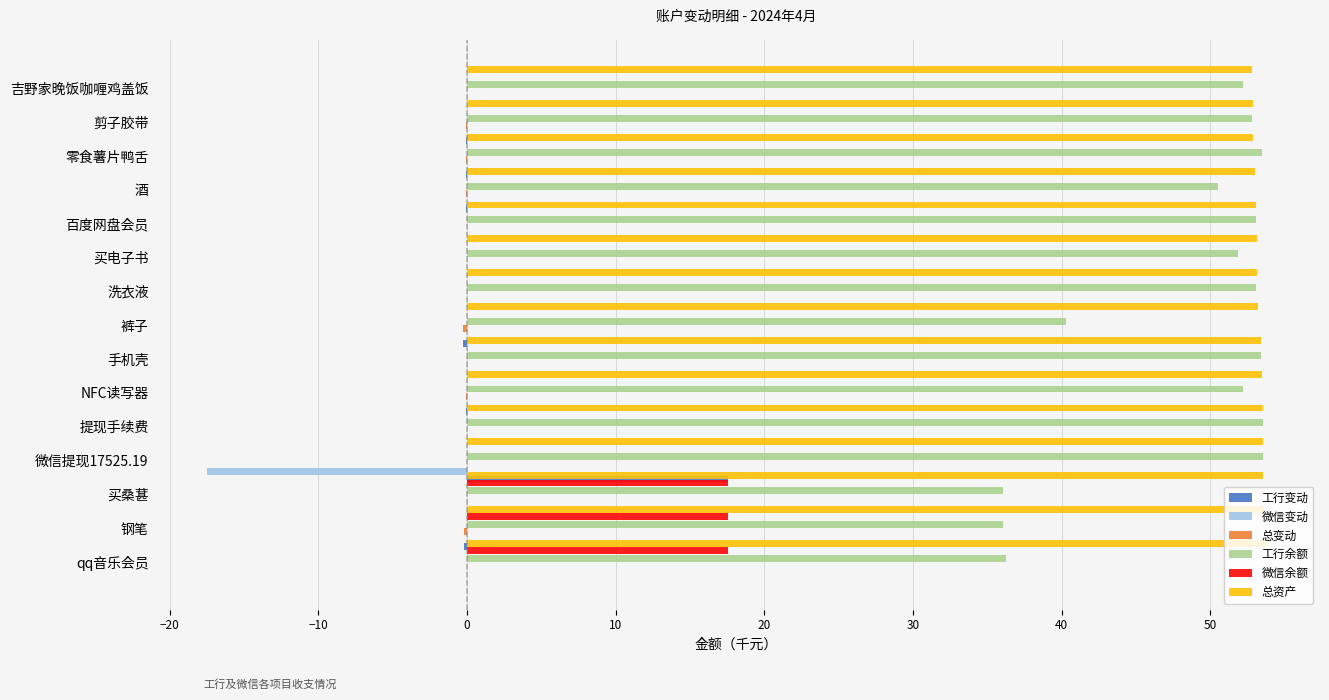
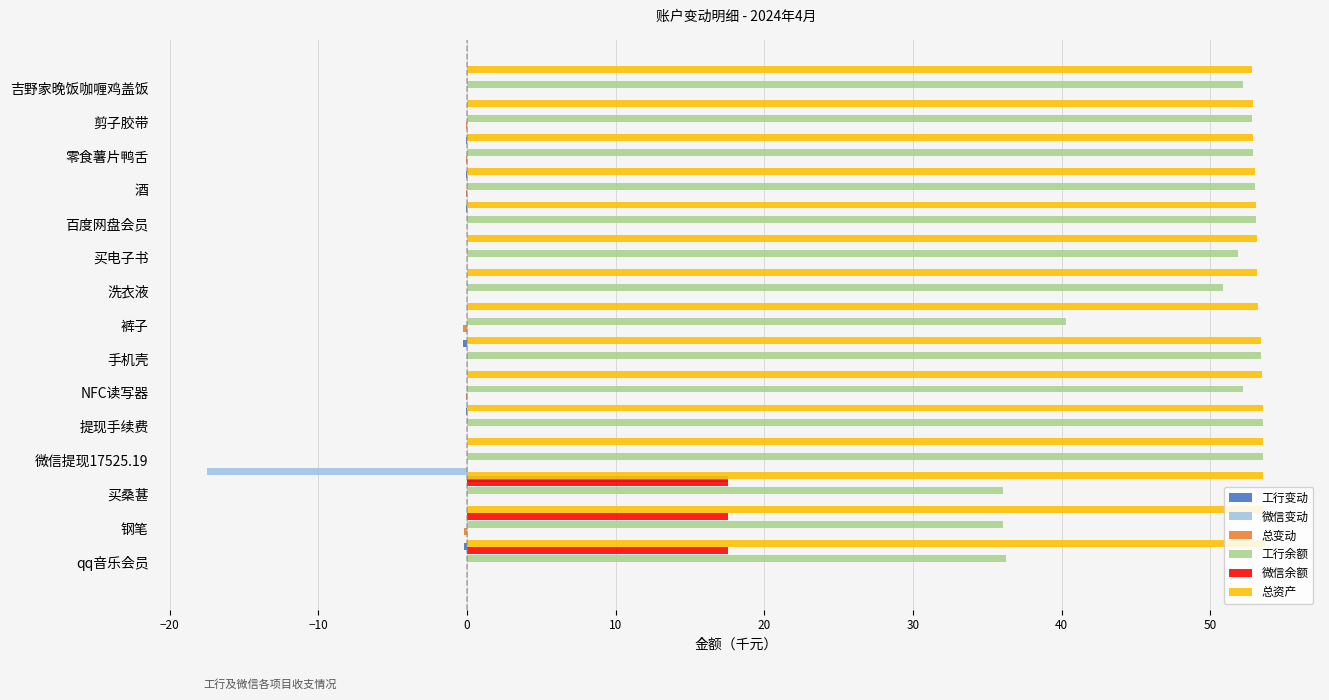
工行余额, 零食薯片鸭舌: 53.4 -> 52.9
工行余额, 酒: 50.5 -> 53.0
工行余额, 洗衣液: 53.1 -> 50.9
